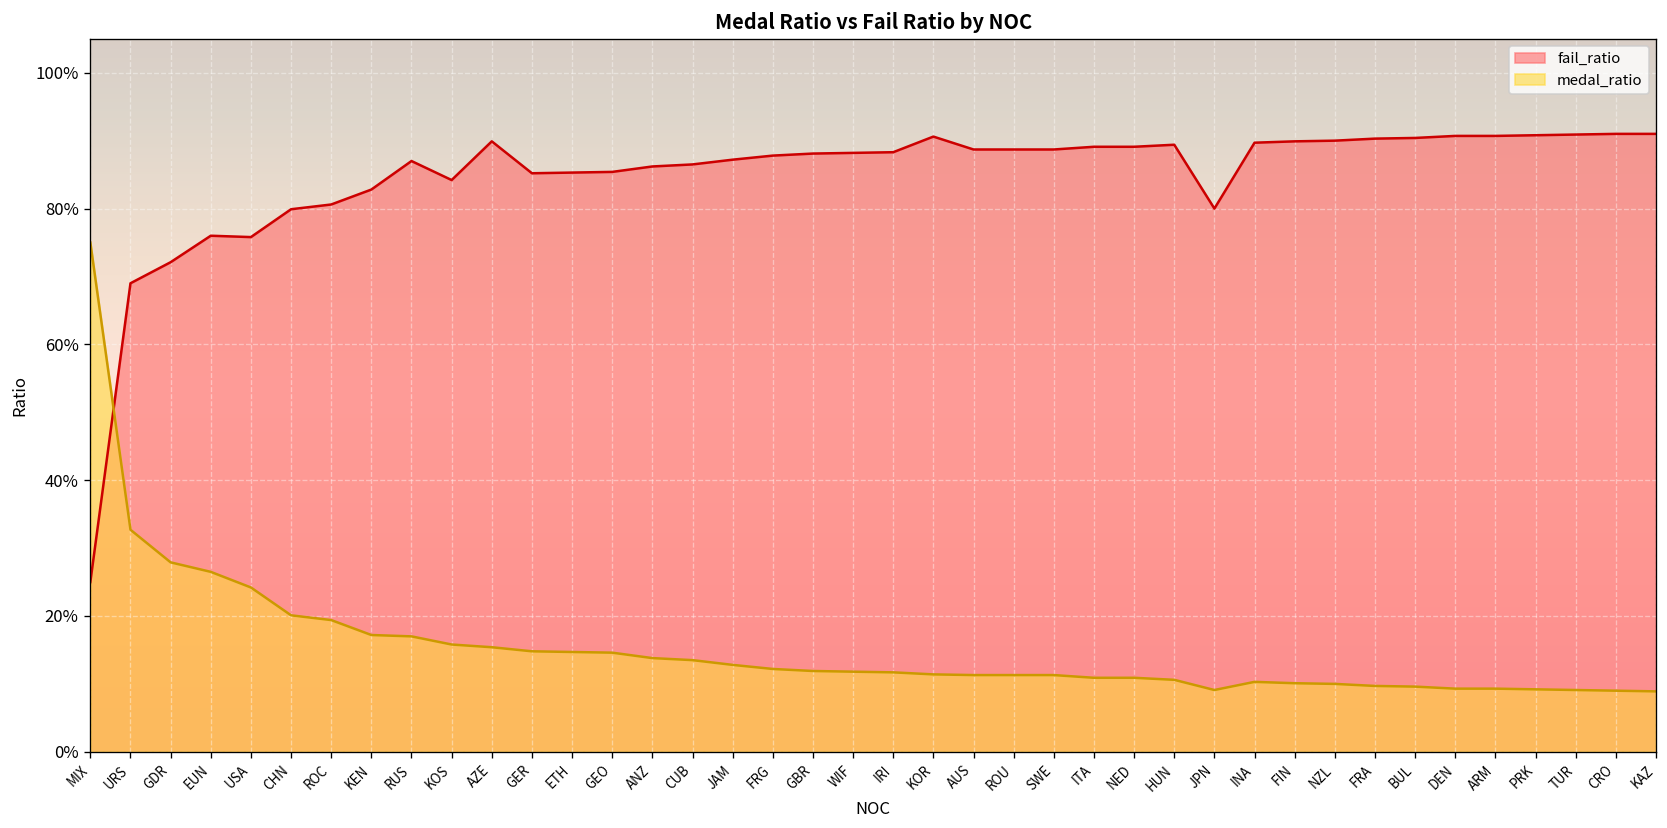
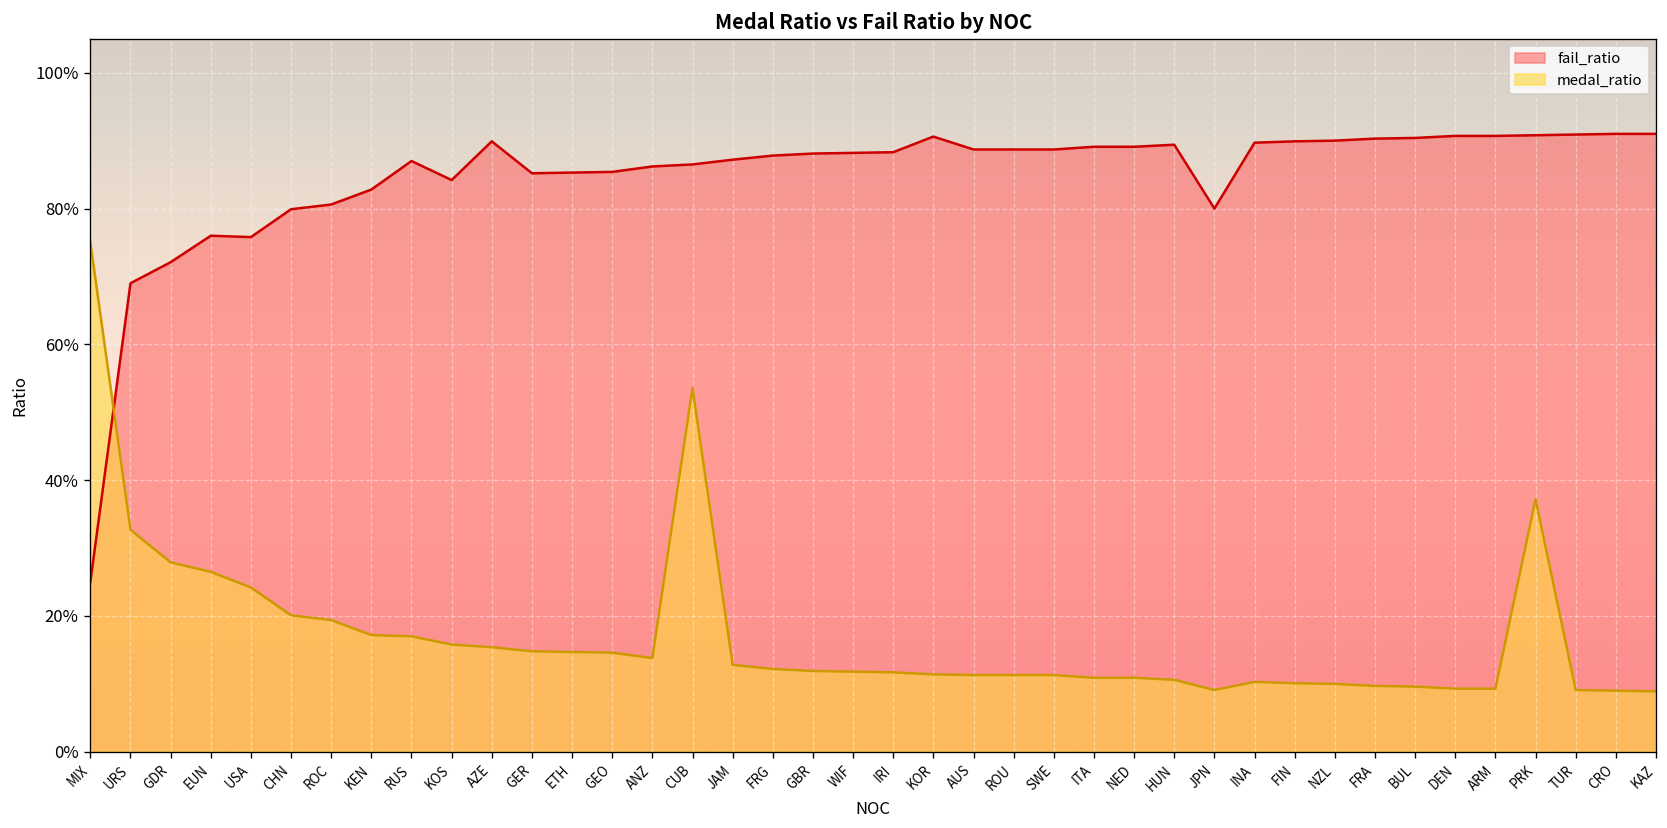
medal_ratio, CUB: 14% -> 54%
medal_ratio, PRK: 9% -> 37%
